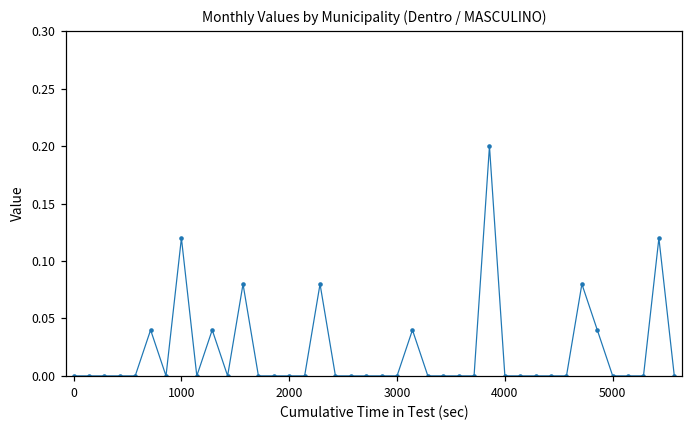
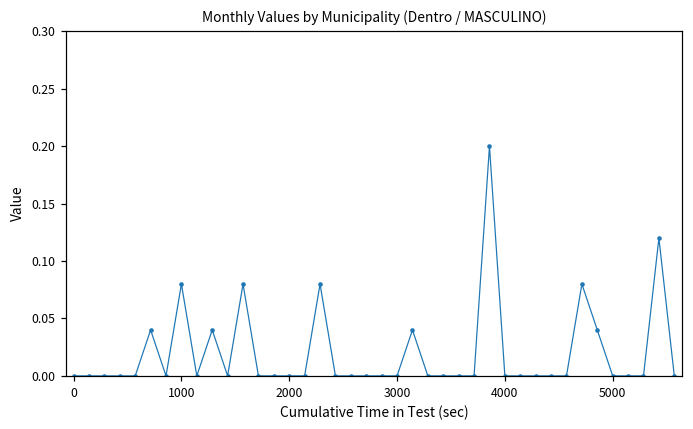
1000: 0.120 -> 0.080
